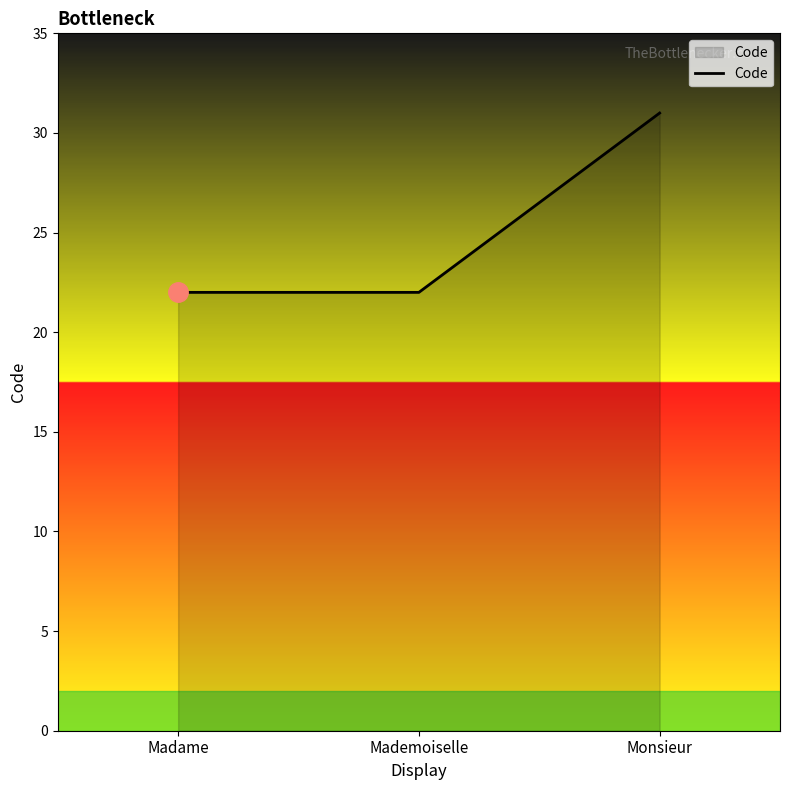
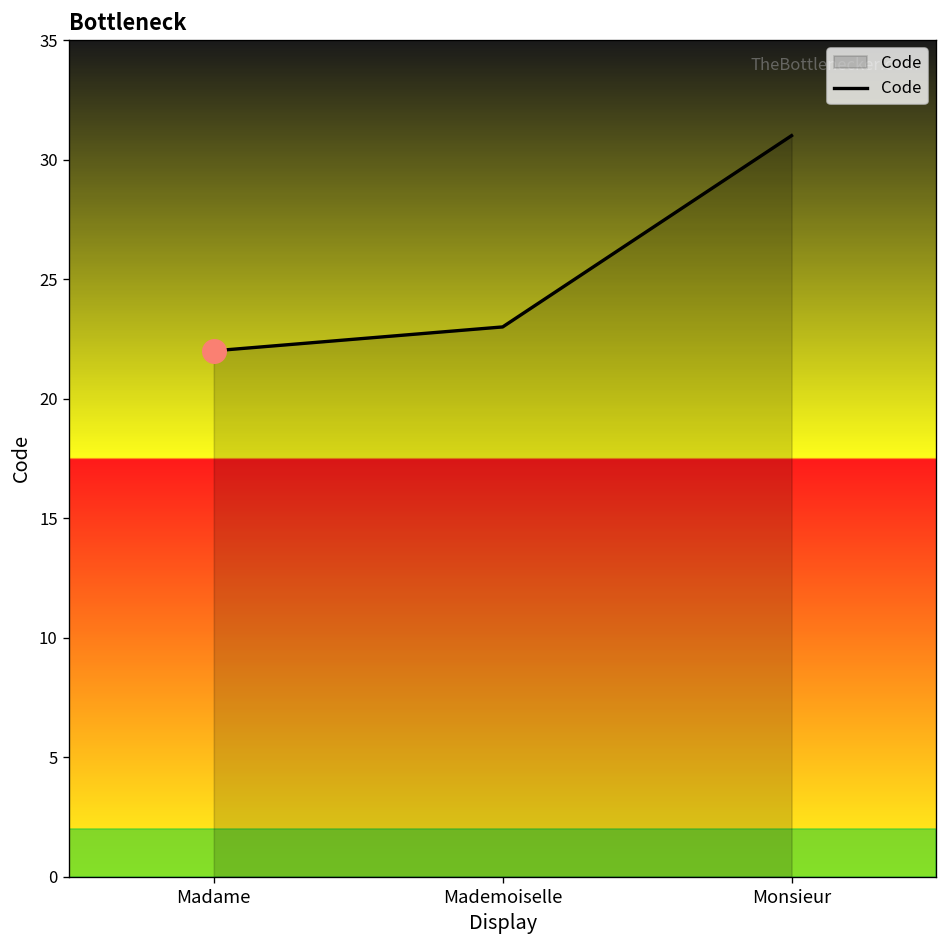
Code, Mademoiselle: 22 -> 23
